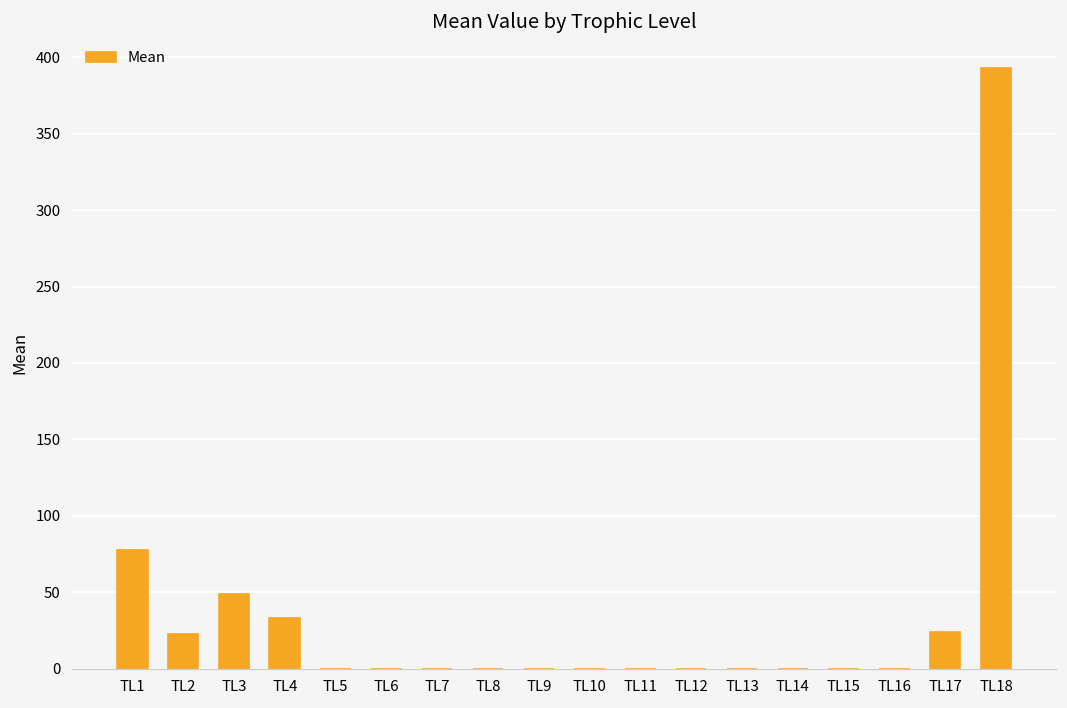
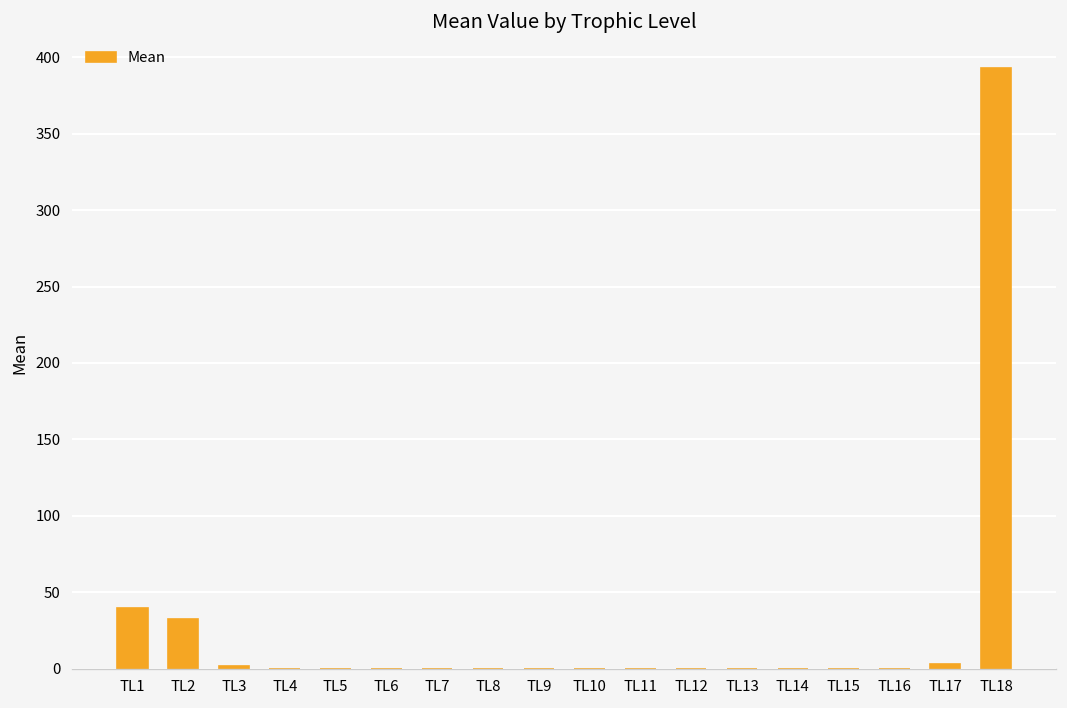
TL1: 78 -> 39
TL2: 23 -> 32
TL3: 49 -> 2
TL4: 33 -> 0
TL17: 24 -> 3
